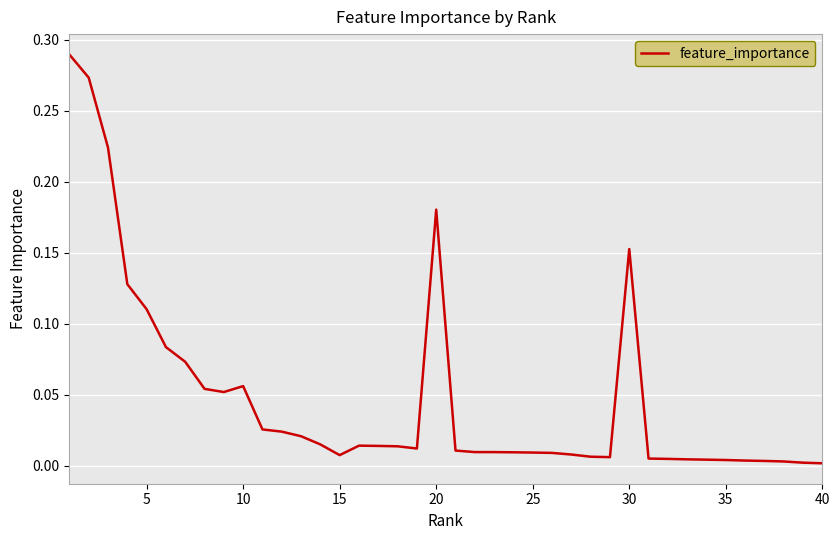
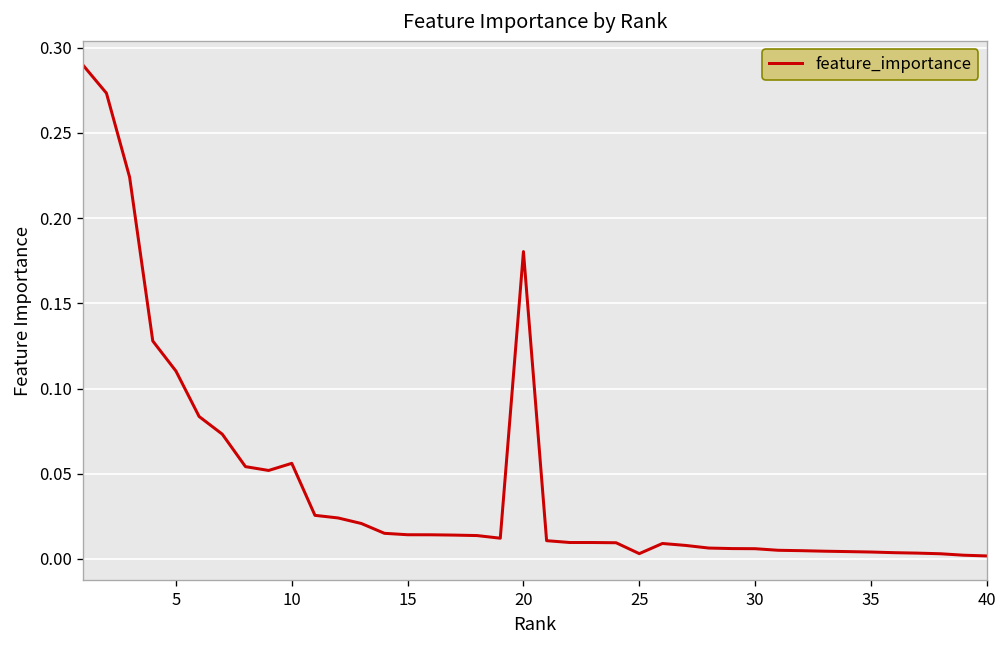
15: 0.007 -> 0.014
25: 0.009 -> 0.003
30: 0.153 -> 0.006
